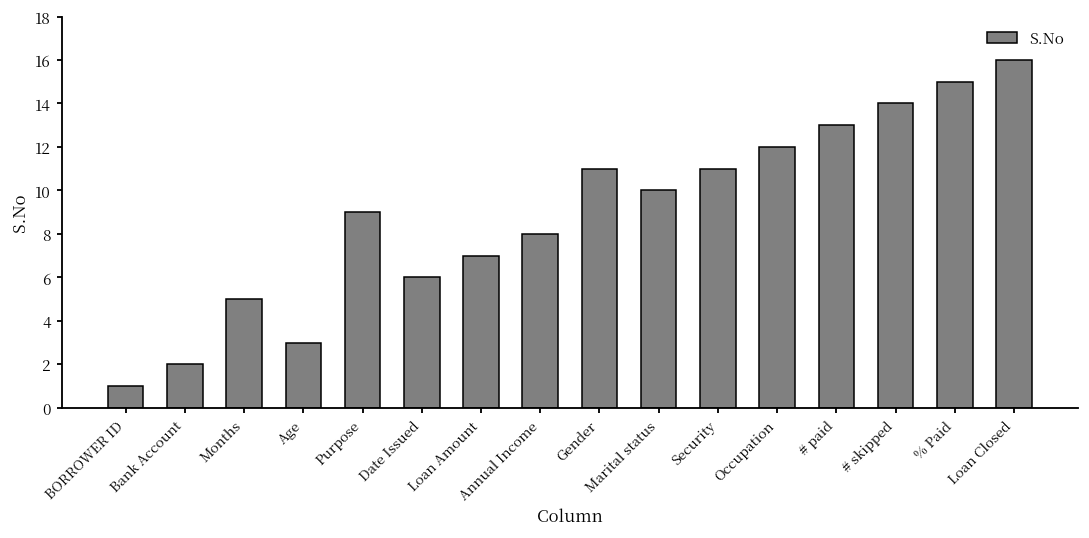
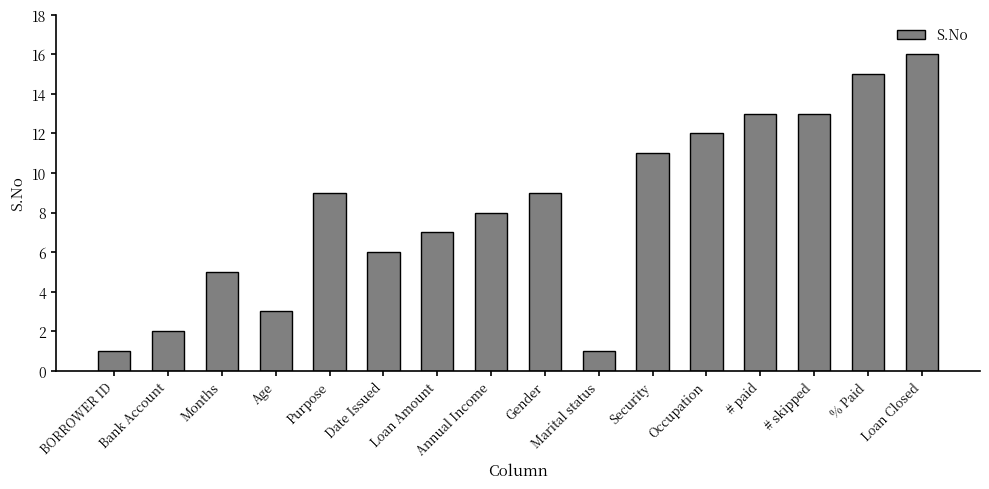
Gender: 11 -> 9
Marital status: 10 -> 1
# skipped: 14 -> 13
